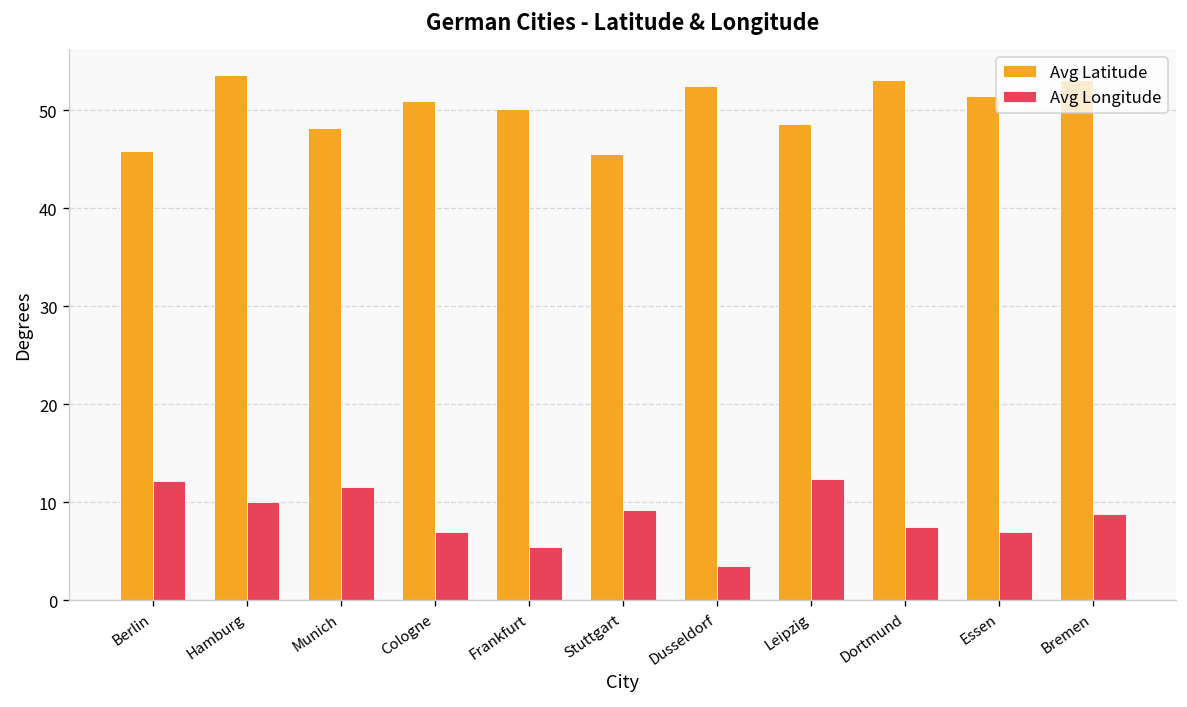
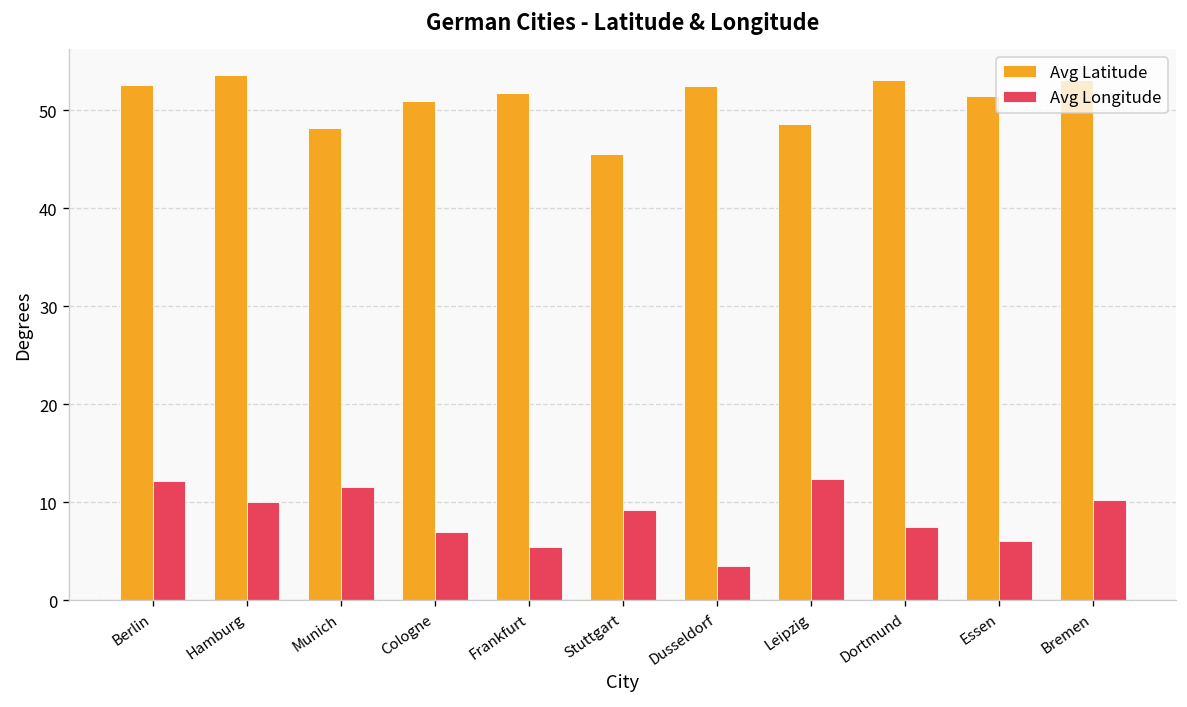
Avg Latitude, Berlin: 46 -> 53
Avg Latitude, Frankfurt: 50 -> 52
Avg Longitude, Essen: 7 -> 6
Avg Longitude, Bremen: 9 -> 10
